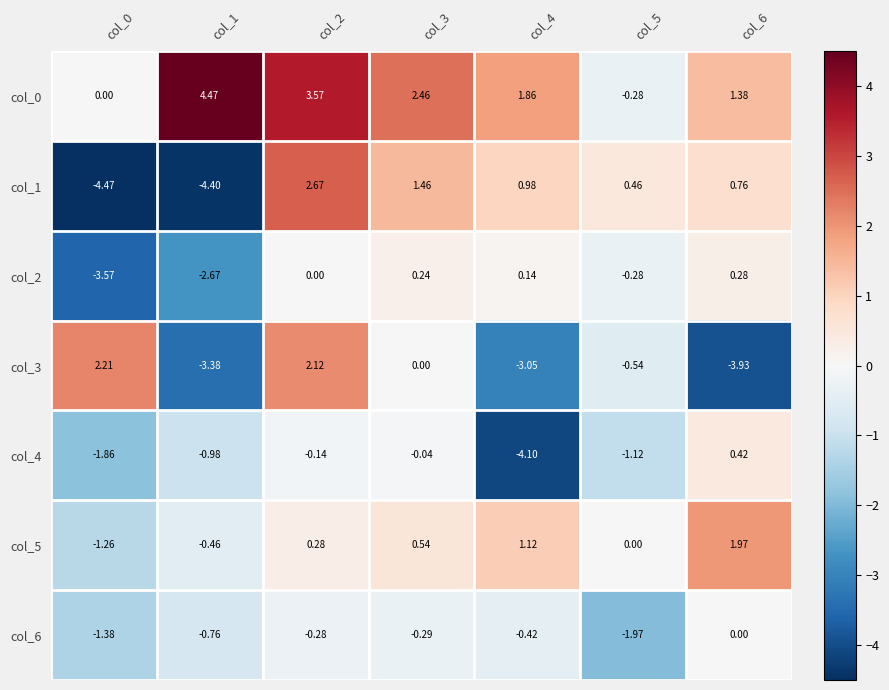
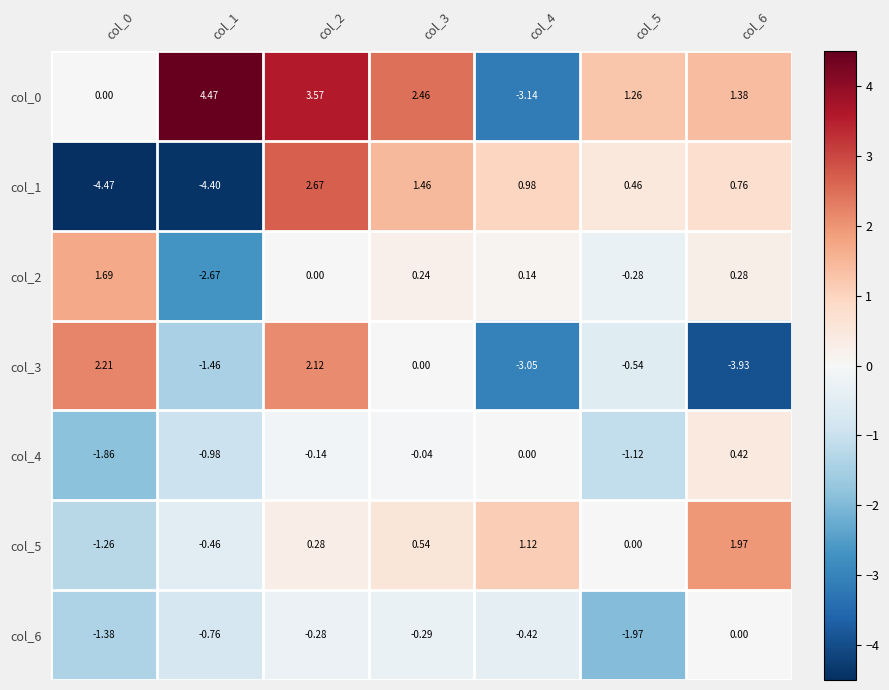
col_0, col_4: 1.86 -> -3.14
col_0, col_5: -0.28 -> 1.26
col_2, col_0: -3.57 -> 1.69
col_3, col_1: -3.38 -> -1.46
col_4, col_4: -4.10 -> 0.00
